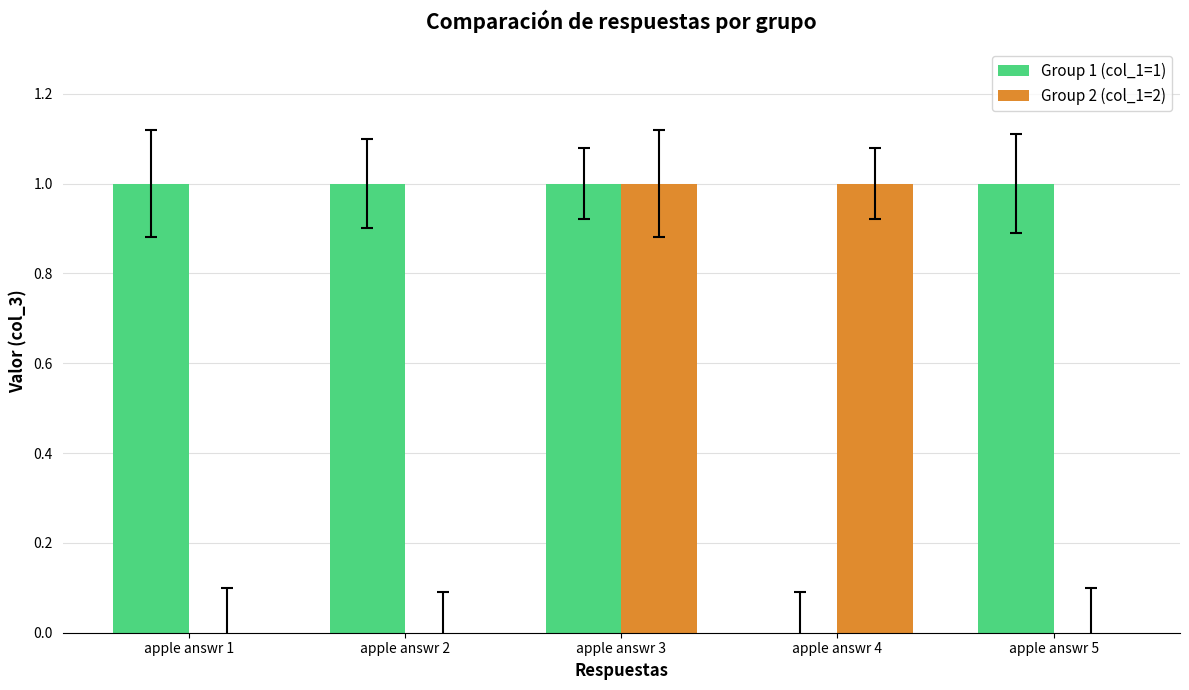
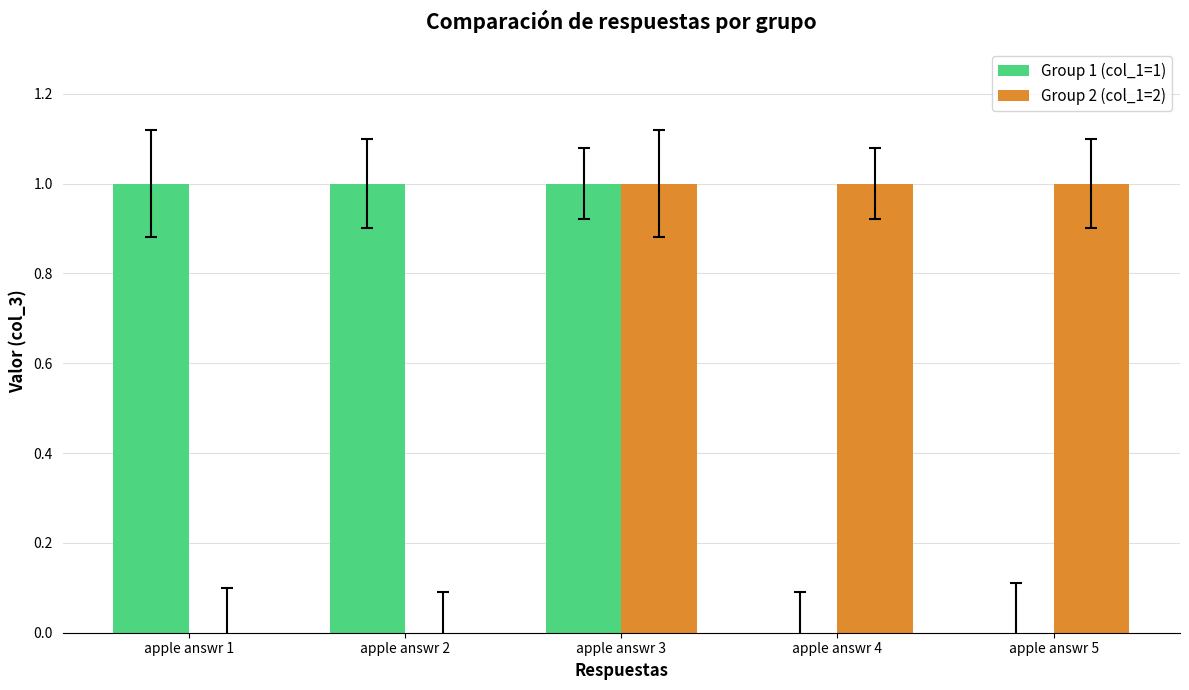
Group 1 (col_1=1), apple answr 5: 1 -> 0
Group 2 (col_1=2), apple answr 5: 0 -> 1
